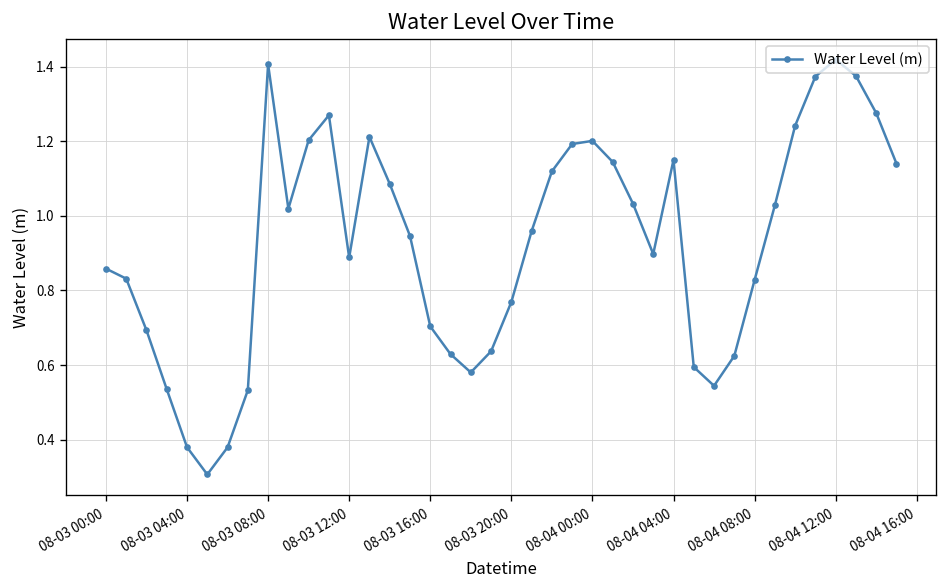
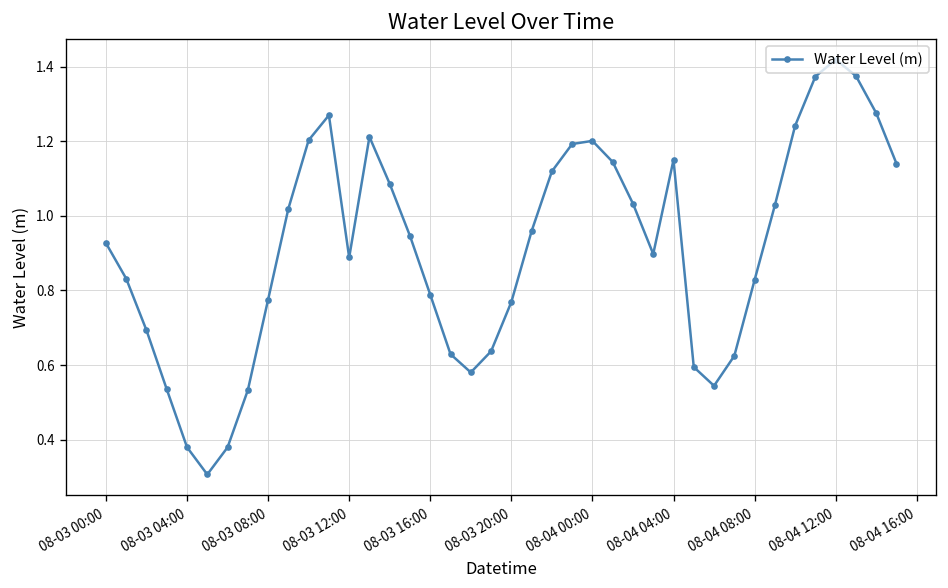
08-03 00:00: 0.86 -> 0.93
08-03 08:00: 1.41 -> 0.78
08-03 16:00: 0.70 -> 0.79
